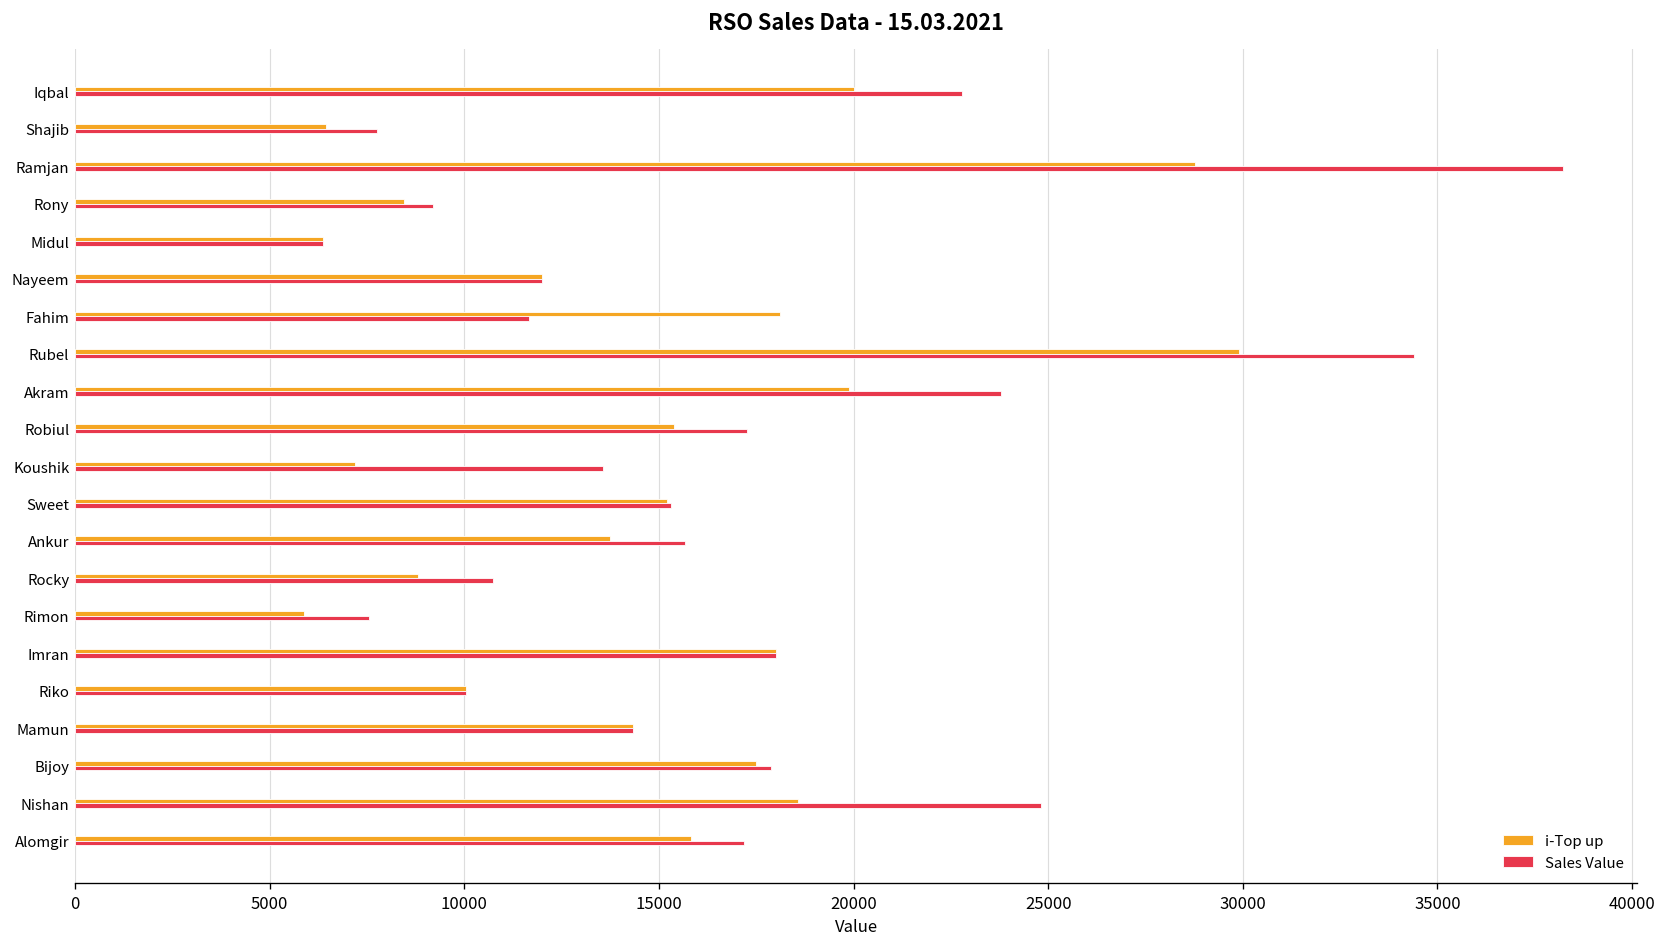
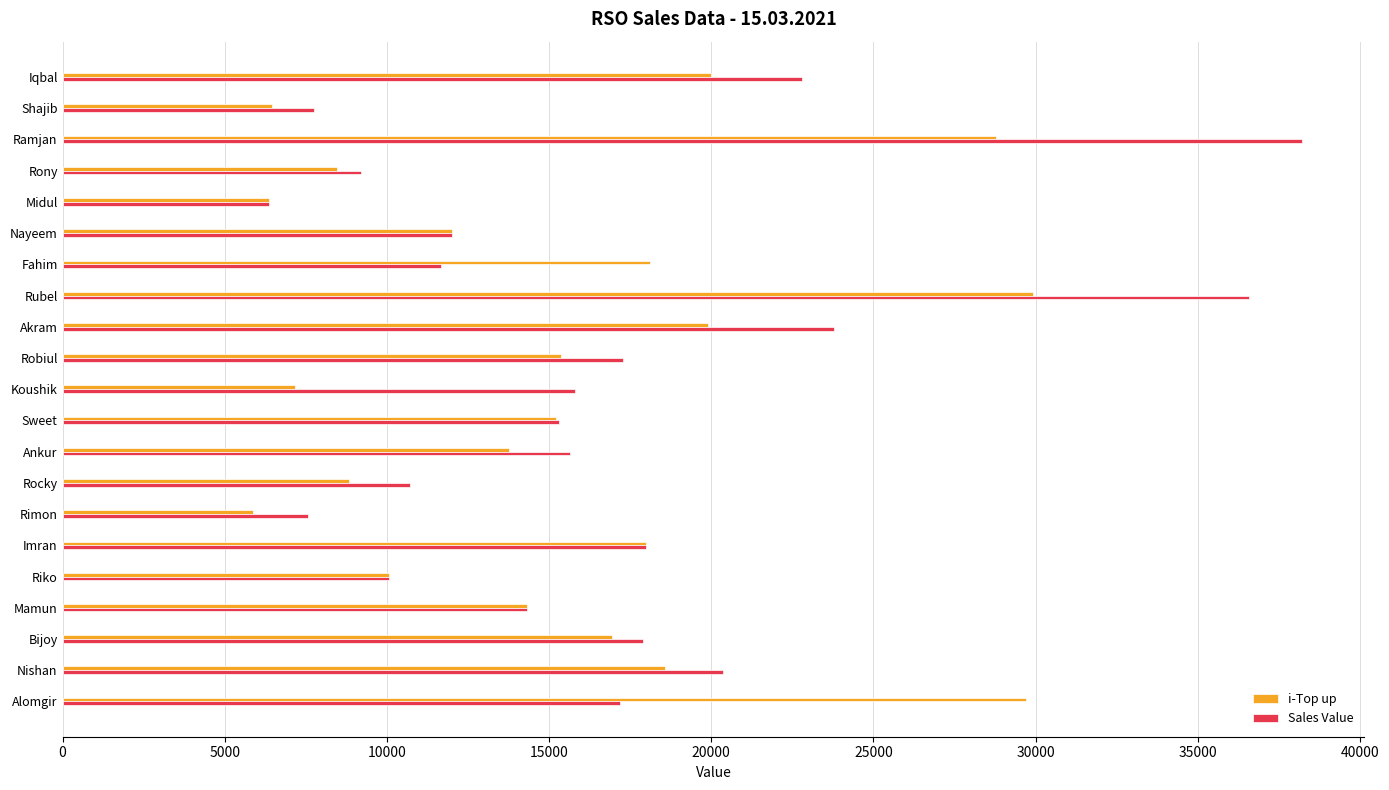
Sales Value, Rubel: 34400 -> 36600
Sales Value, Koushik: 13600 -> 15800
i-Top up, Bijoy: 17500 -> 16900
Sales Value, Nishan: 24800 -> 20400
i-Top up, Alomgir: 15800 -> 29700
